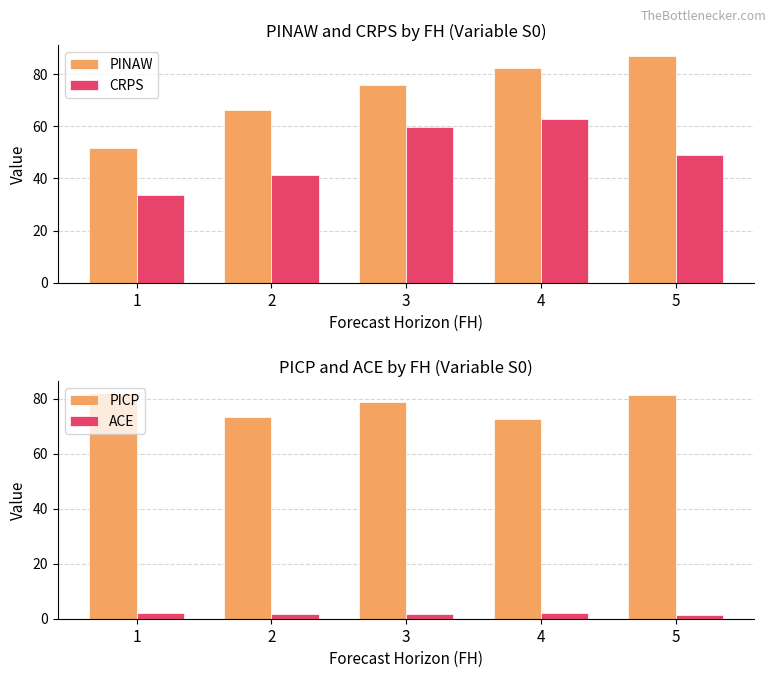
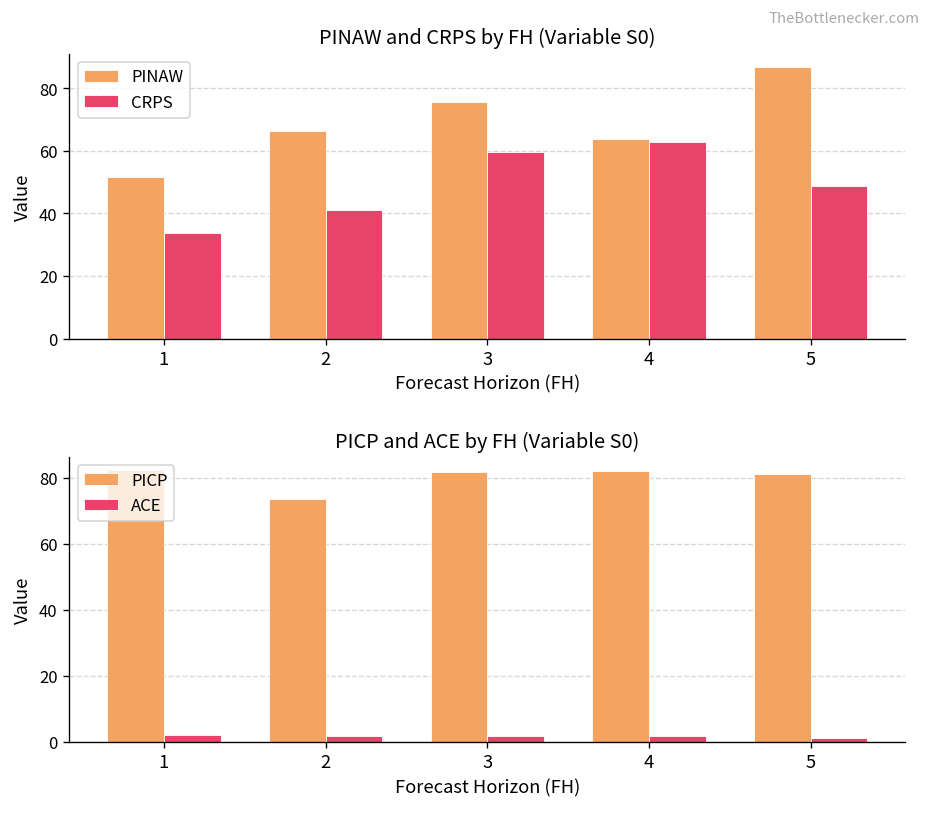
PINAW and CRPS by FH (Variable S0), PINAW, 4: 82 -> 64
PICP and ACE by FH (Variable S0), PICP, 3: 79 -> 82
PICP and ACE by FH (Variable S0), PICP, 4: 73 -> 82
